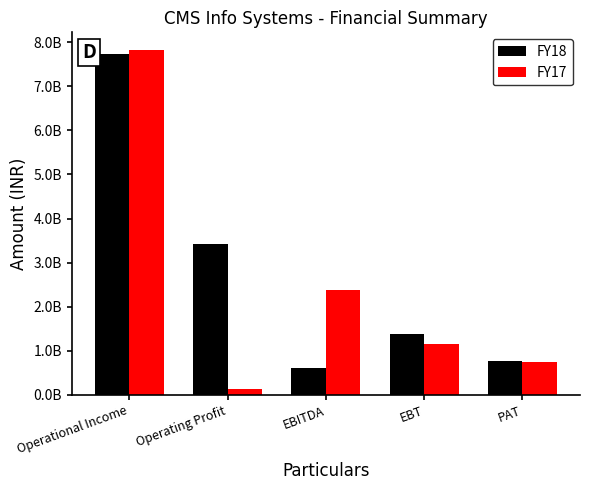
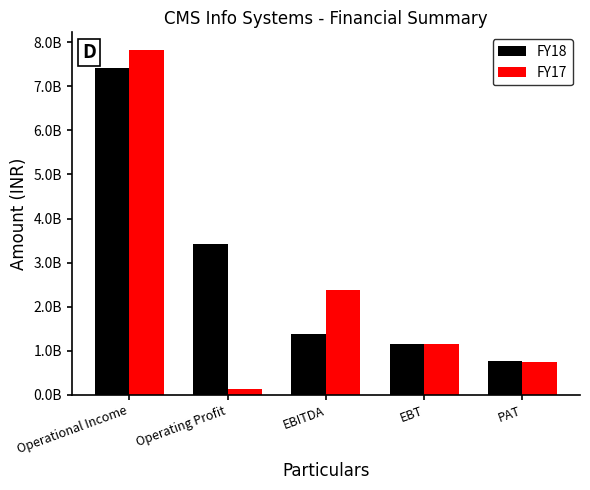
FY18, Operational Income: 7700000000 -> 7400000000
FY18, EBITDA: 600000000 -> 1400000000
FY18, EBT: 1400000000 -> 1200000000
